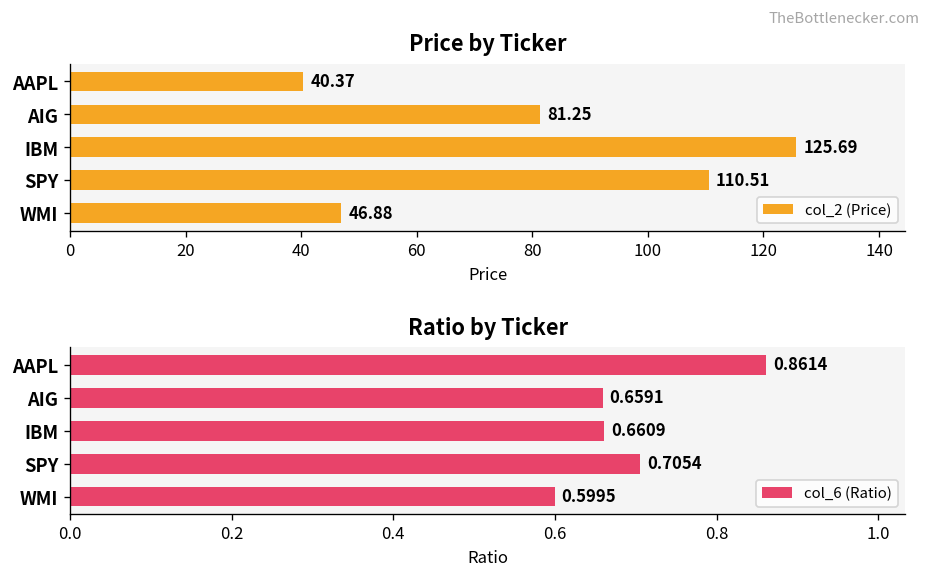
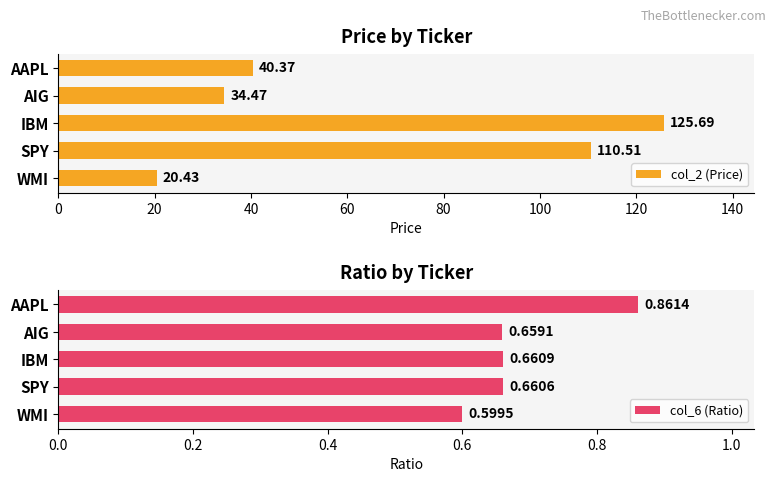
Price by Ticker, AIG: 81.25 -> 34.47
Price by Ticker, WMI: 46.88 -> 20.43
Ratio by Ticker, SPY: 0.7054 -> 0.6606
